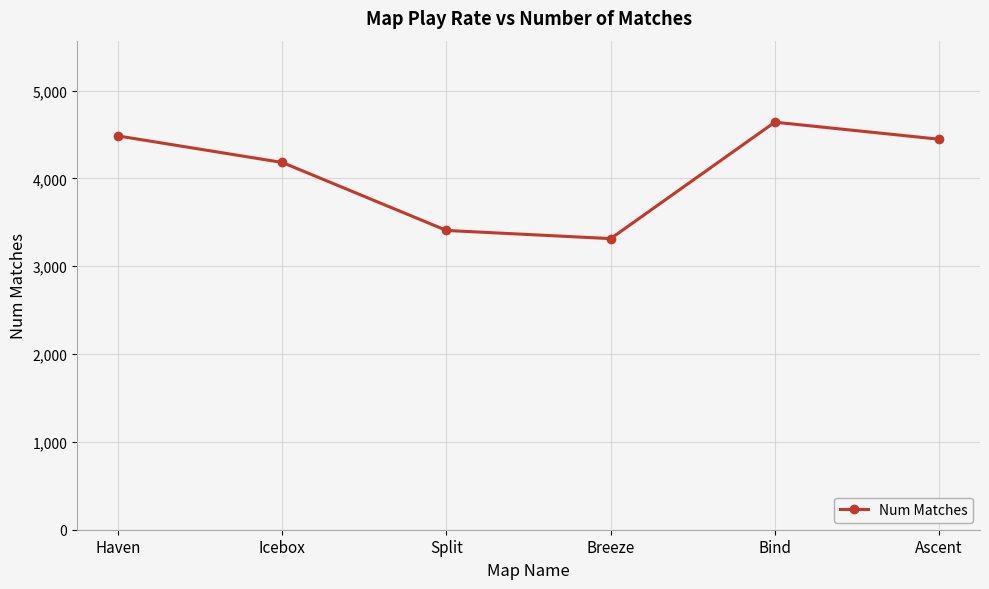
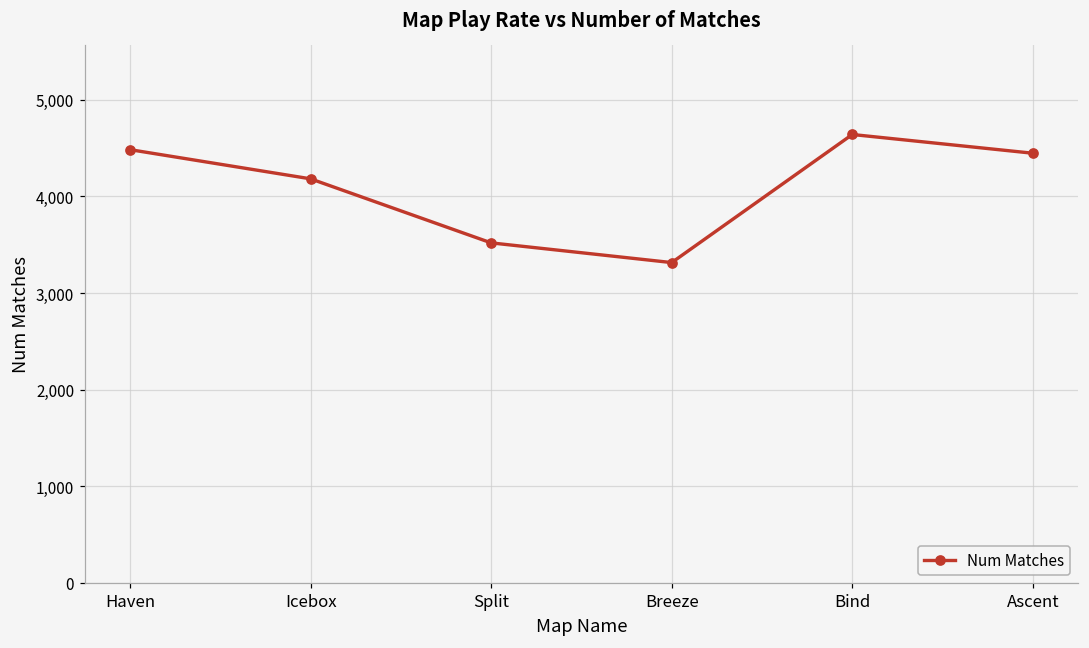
Split: 3,400 -> 3,500
